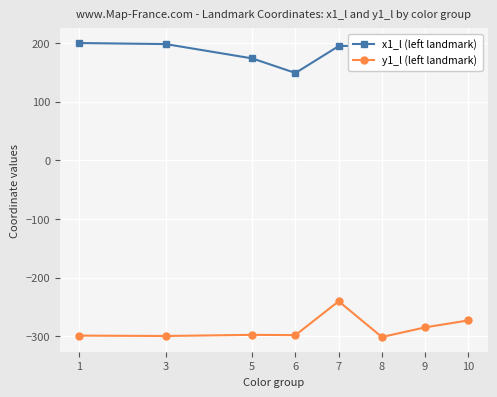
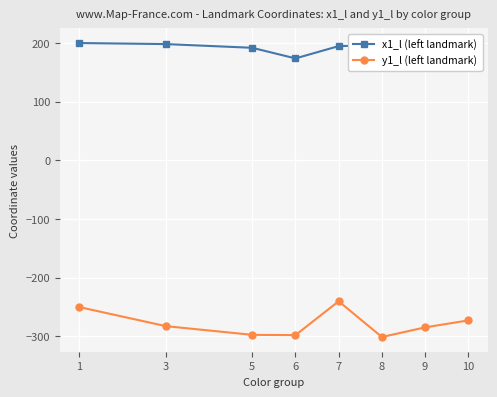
y1_l (left landmark), 1: -300 -> -250
y1_l (left landmark), 3: -300 -> -280
x1_l (left landmark), 5: 170 -> 190
x1_l (left landmark), 6: 150 -> 170
